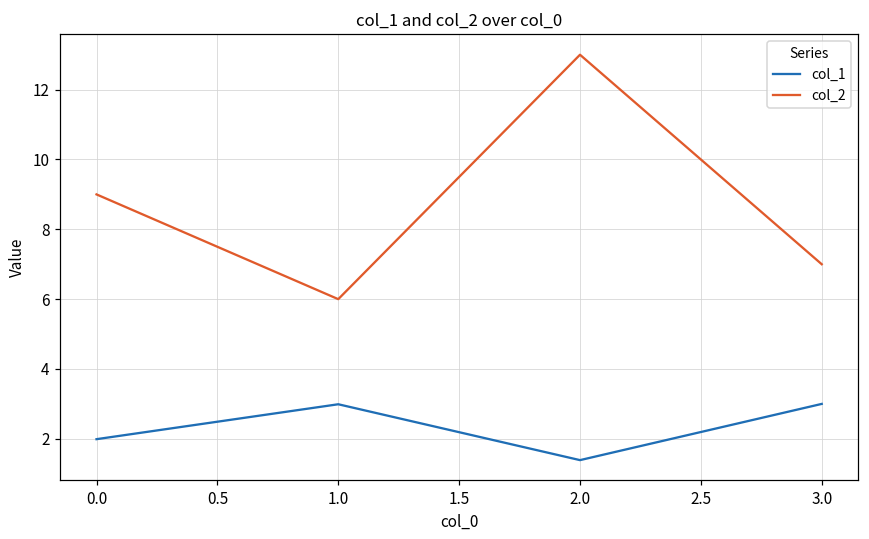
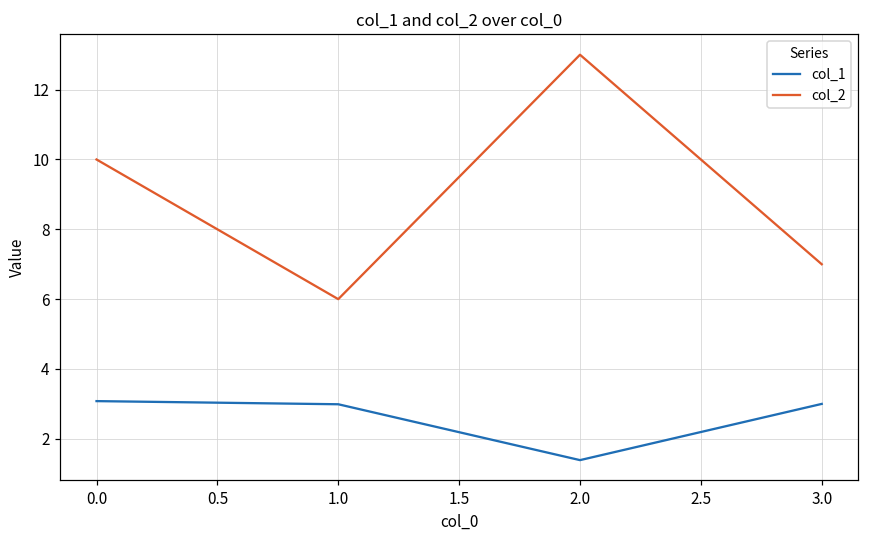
col_1, 0.0: 2.0 -> 3.1
col_2, 0.0: 9 -> 10
